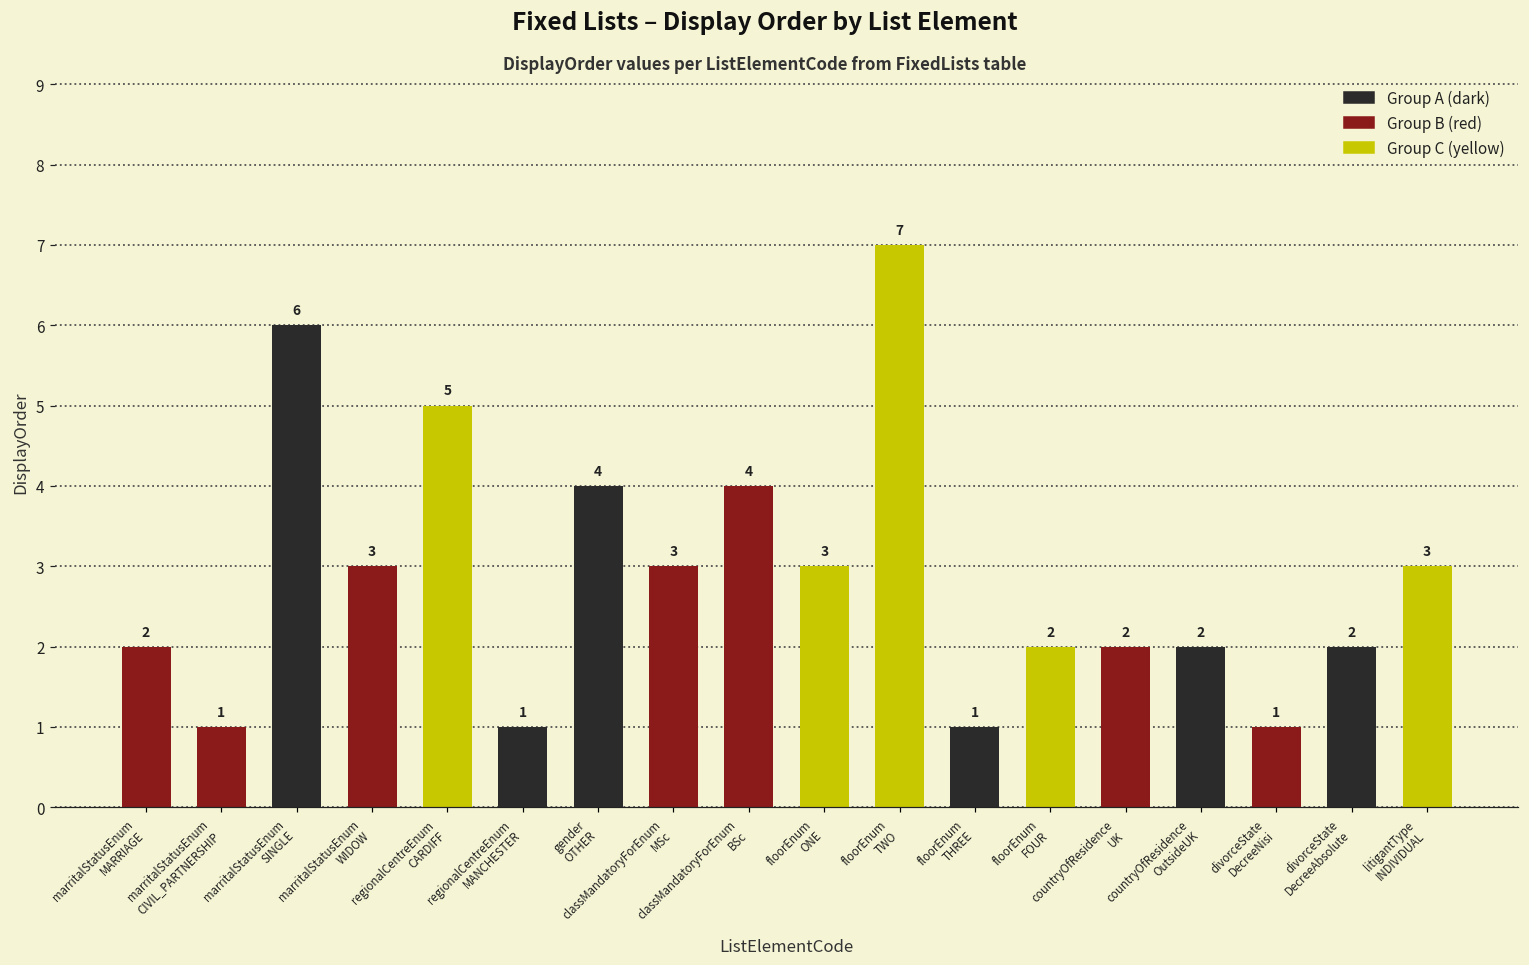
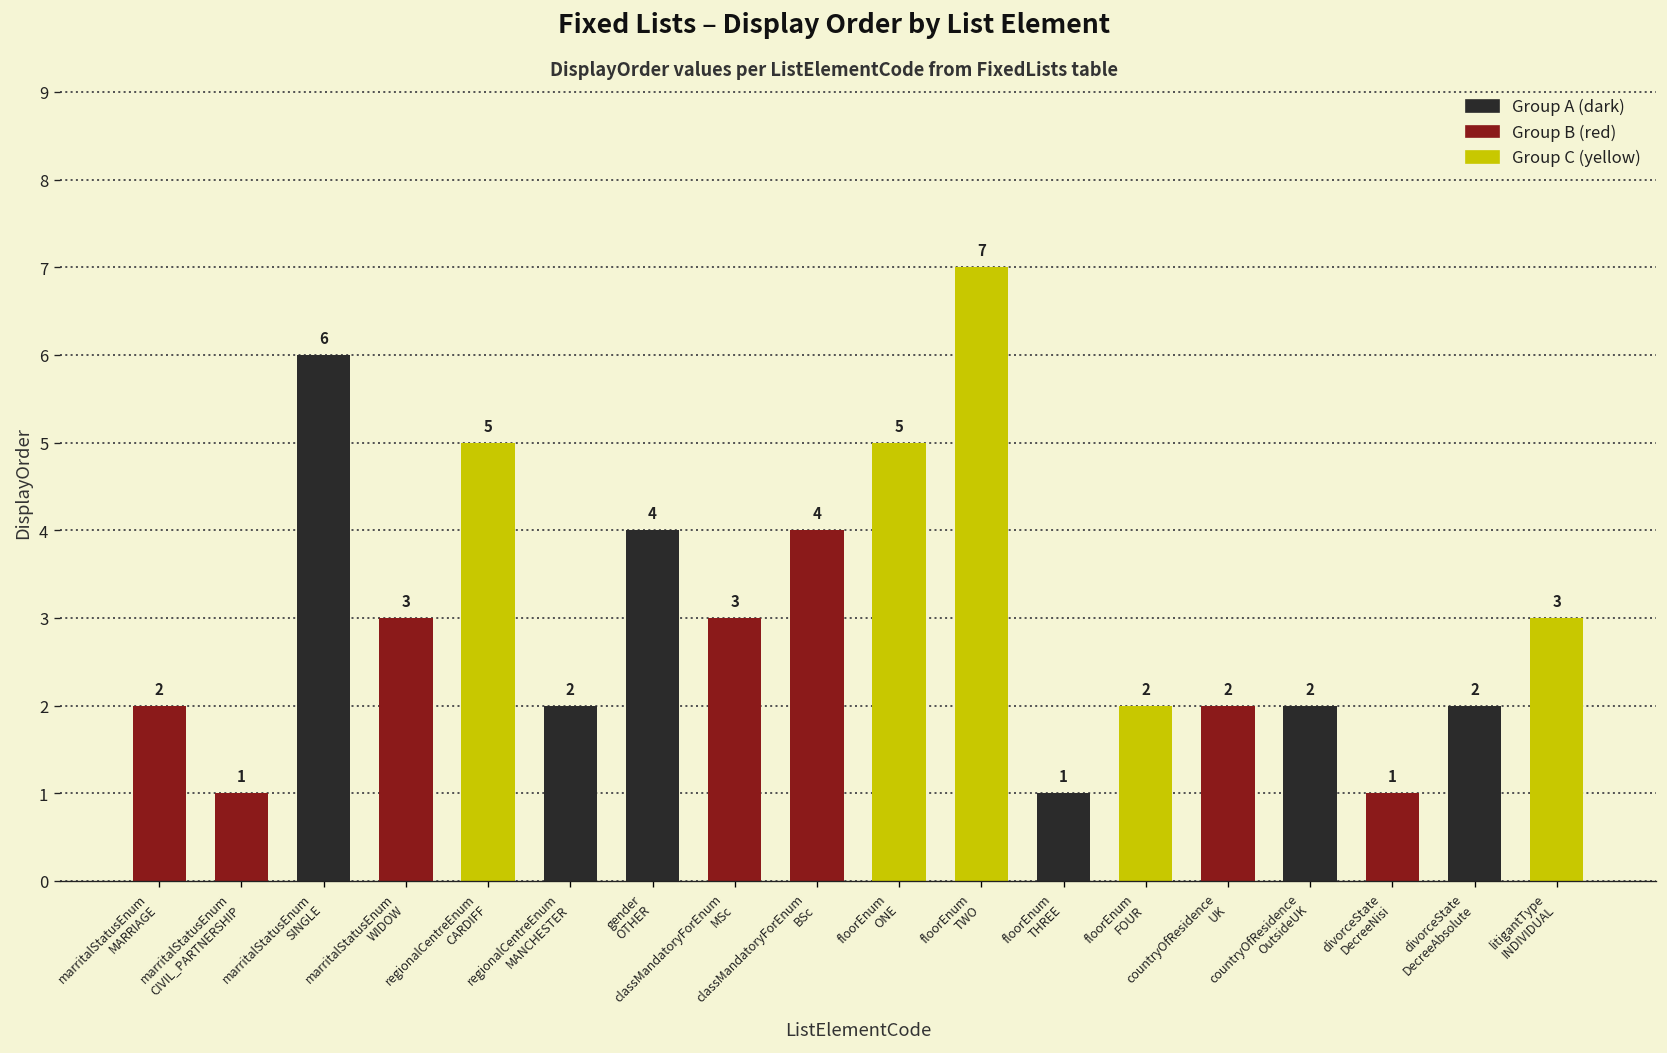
regionalCentreEnum MANCHESTER: 1 -> 2
floorEnum ONE: 3 -> 5
